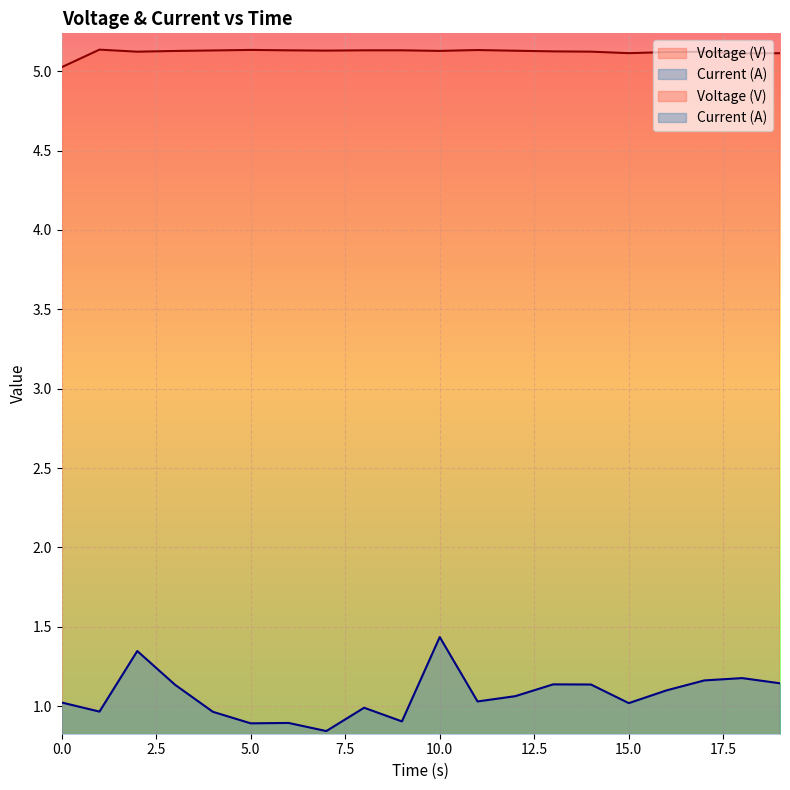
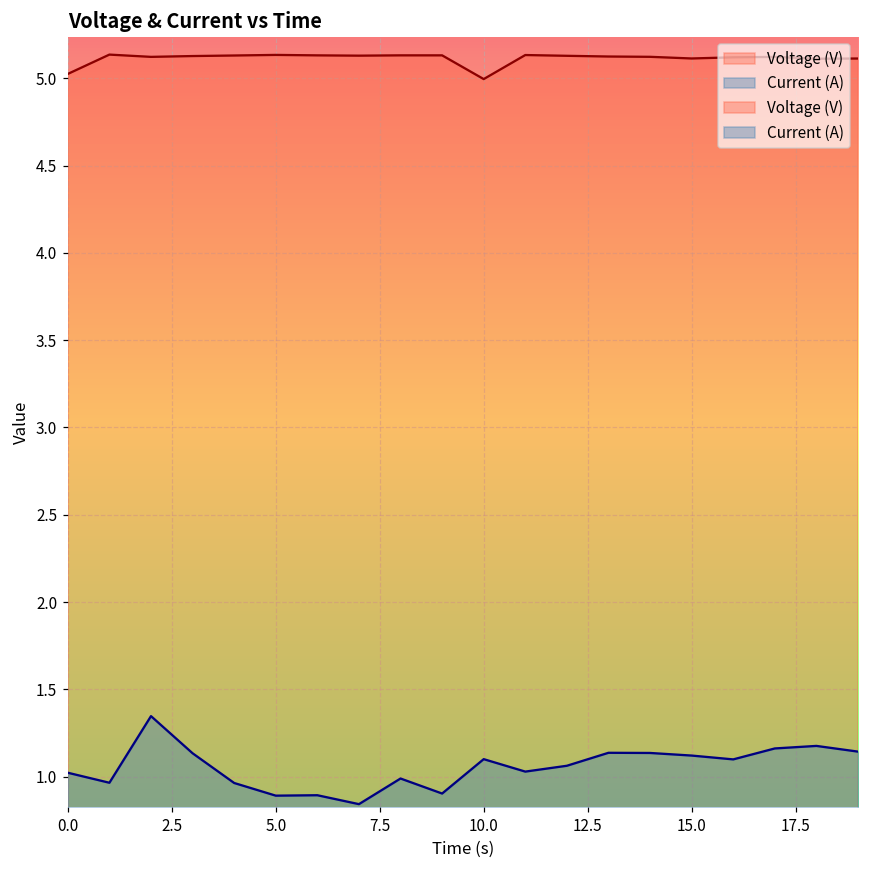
Voltage (V), 10.0: 5.13 -> 5.00
Current (A), 10.0: 1.44 -> 1.10
Current (A), 15.0: 1.02 -> 1.12
